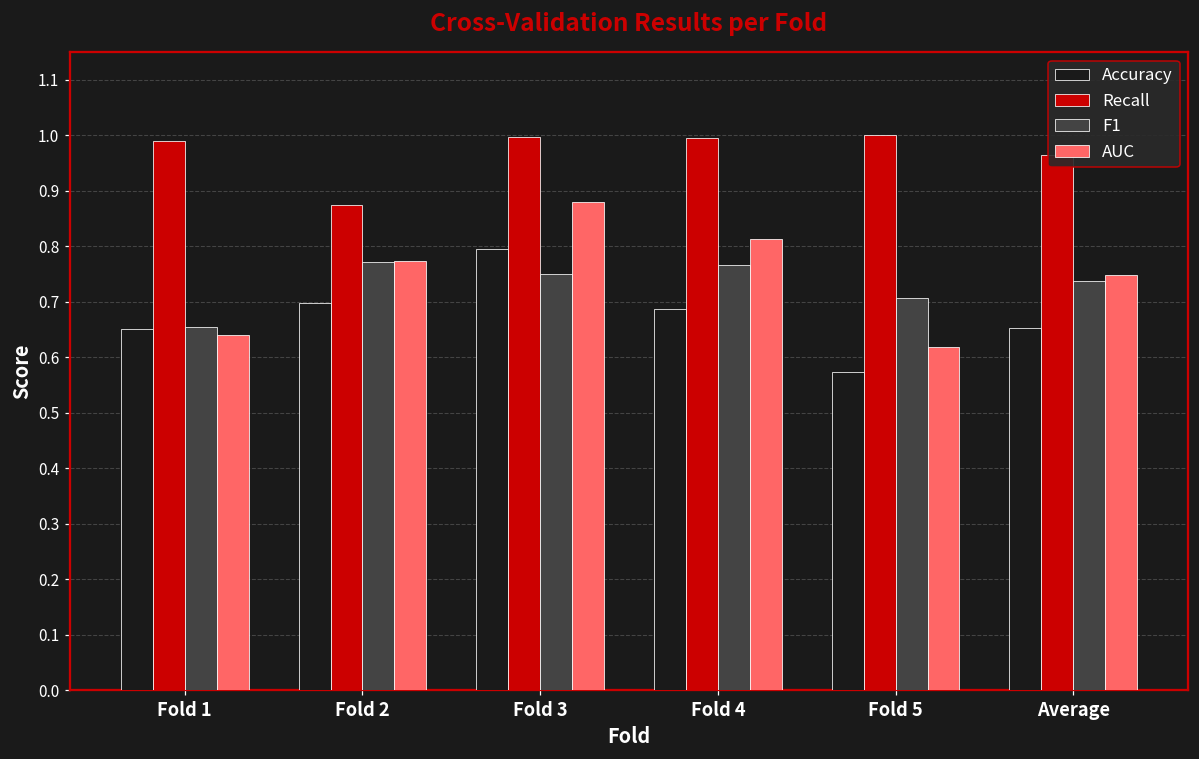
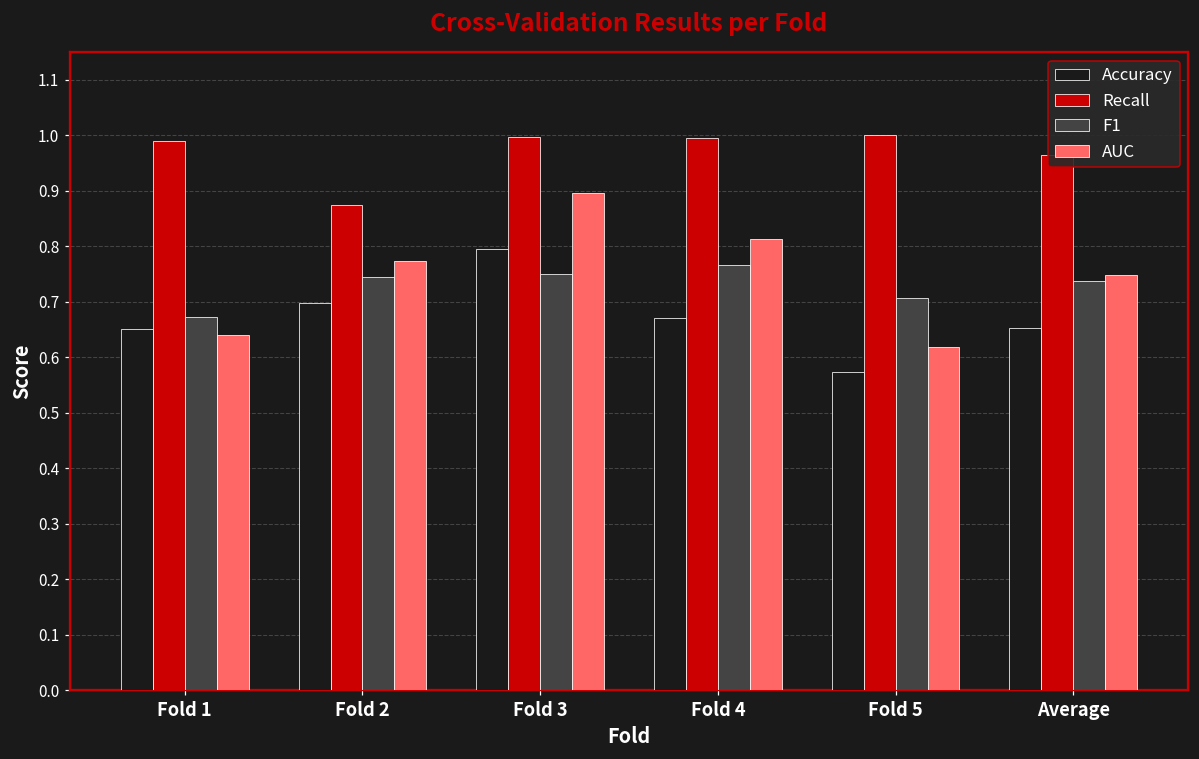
F1, Fold 1: 0.65 -> 0.67
F1, Fold 2: 0.77 -> 0.75
AUC, Fold 3: 0.88 -> 0.90
Accuracy, Fold 4: 0.69 -> 0.67
